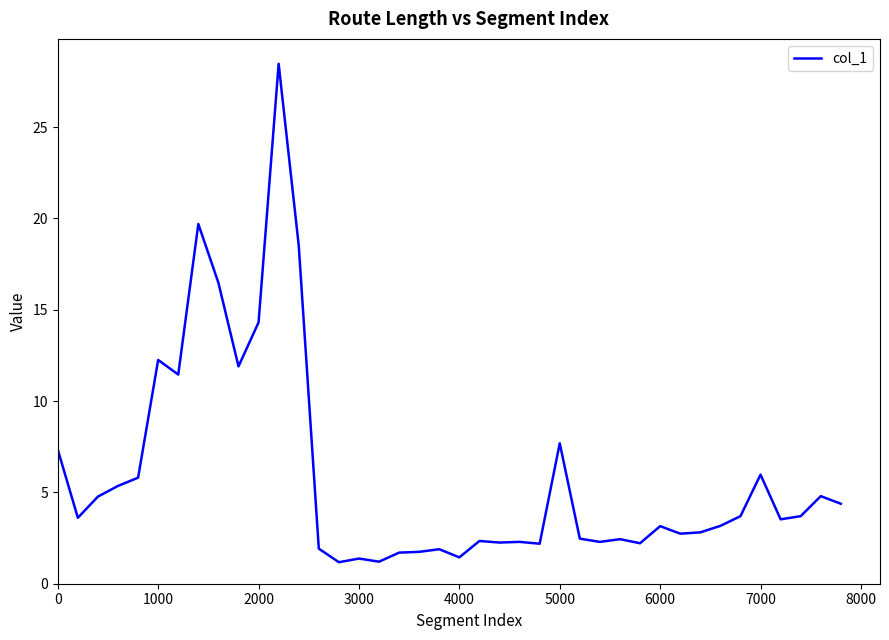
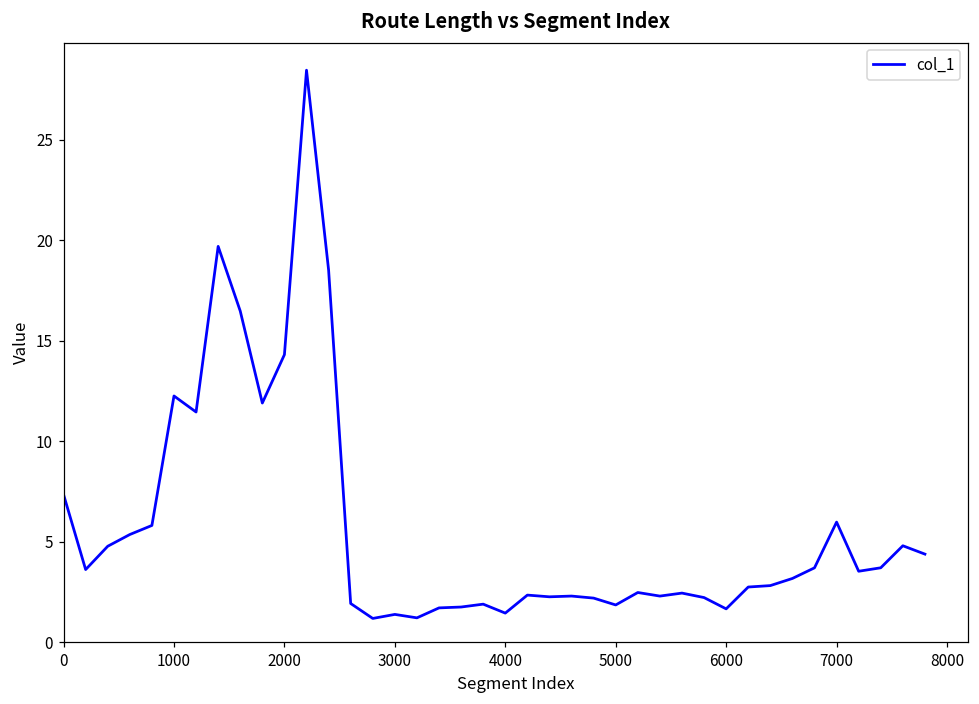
5000: 7.7 -> 1.8
6000: 3.2 -> 1.7
